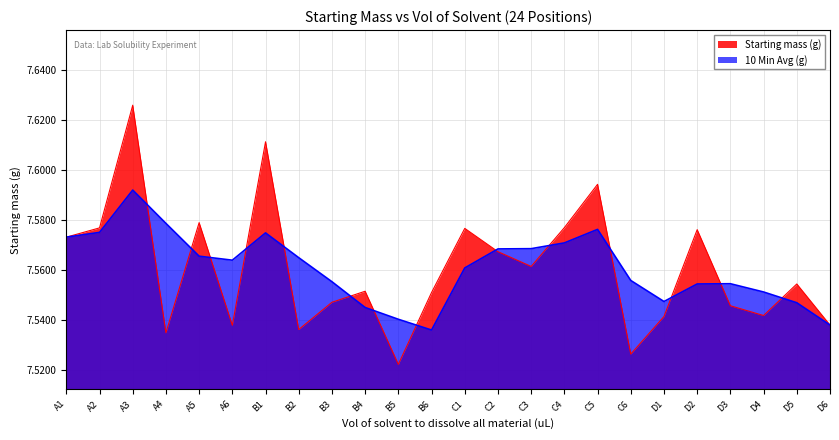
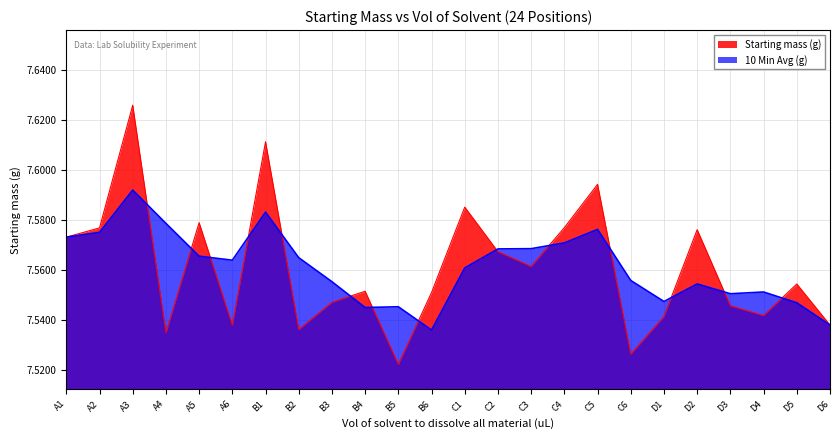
10 Min Avg (g), B1: 7.575 -> 7.583
10 Min Avg (g), B5: 7.540 -> 7.545
Starting mass (g), C1: 7.577 -> 7.585
10 Min Avg (g), D3: 7.555 -> 7.551
